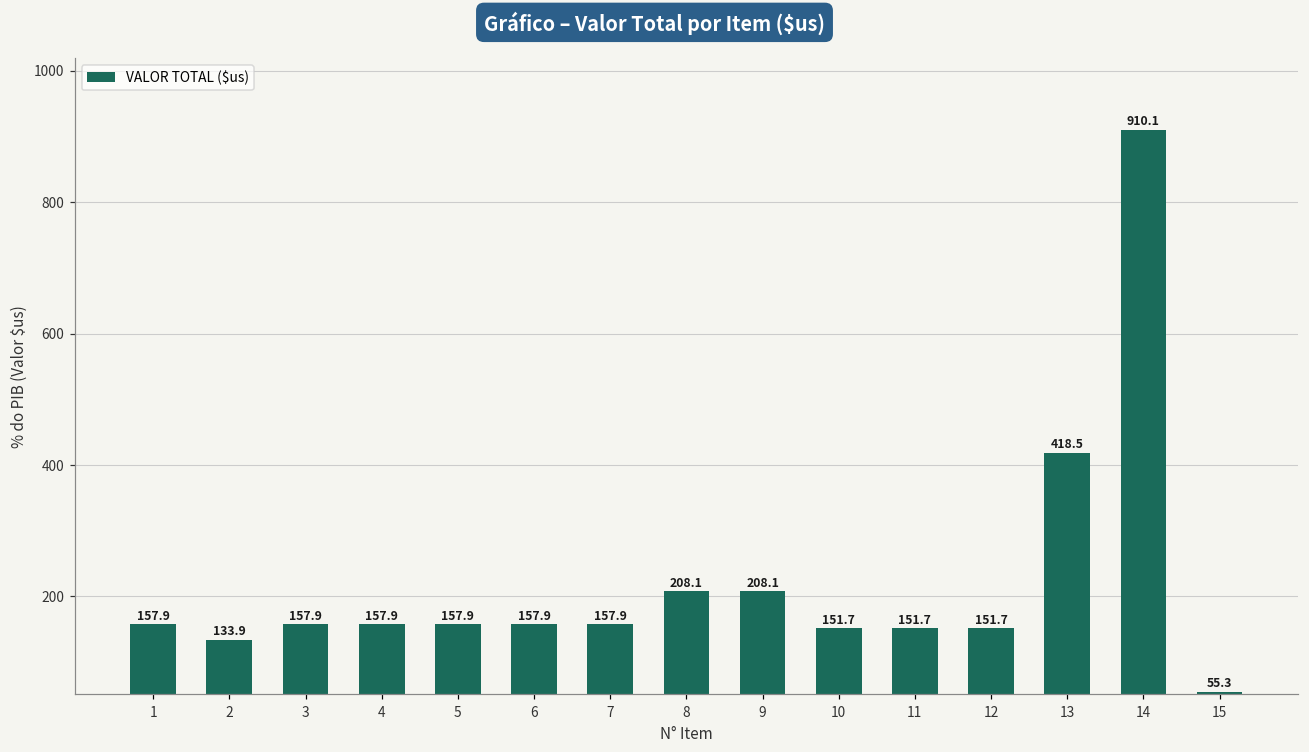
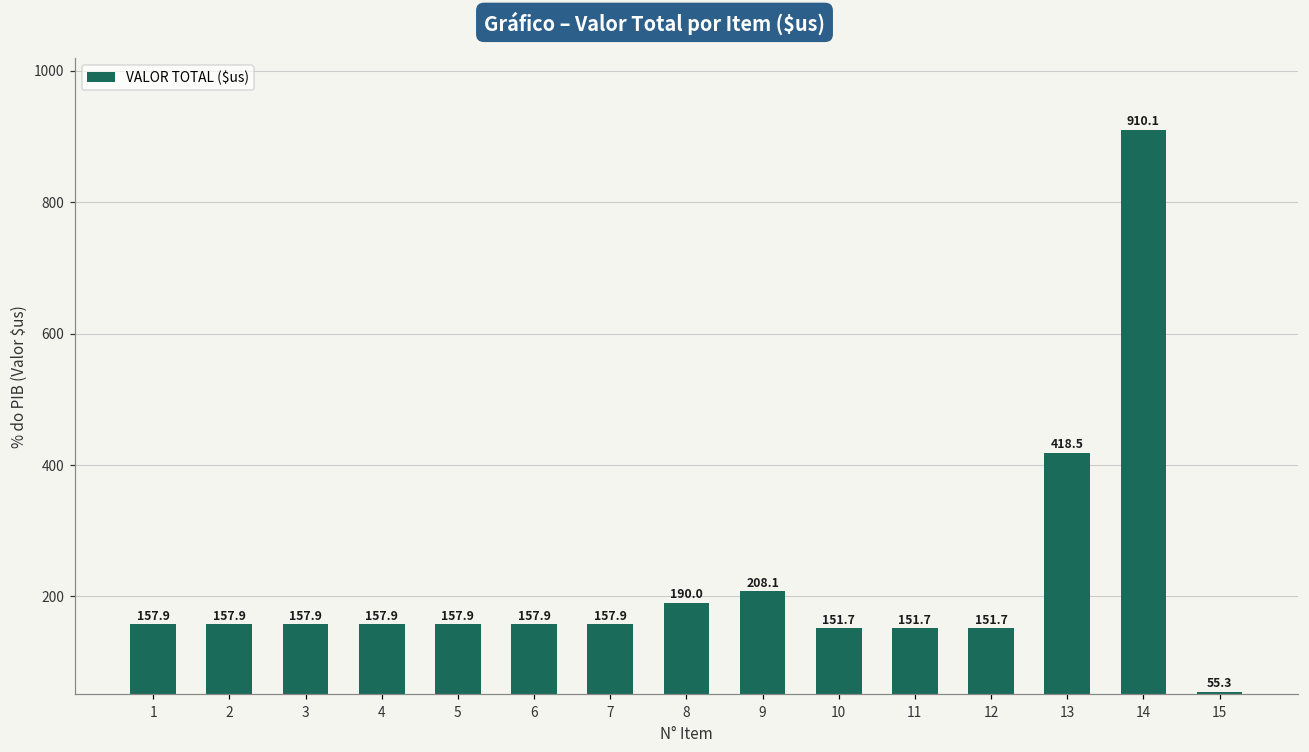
2: 133.9 -> 157.9
8: 208.1 -> 190.0
